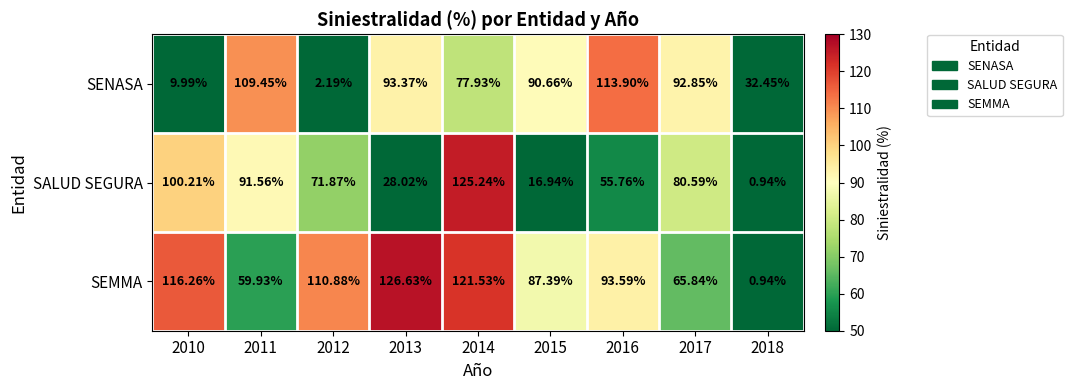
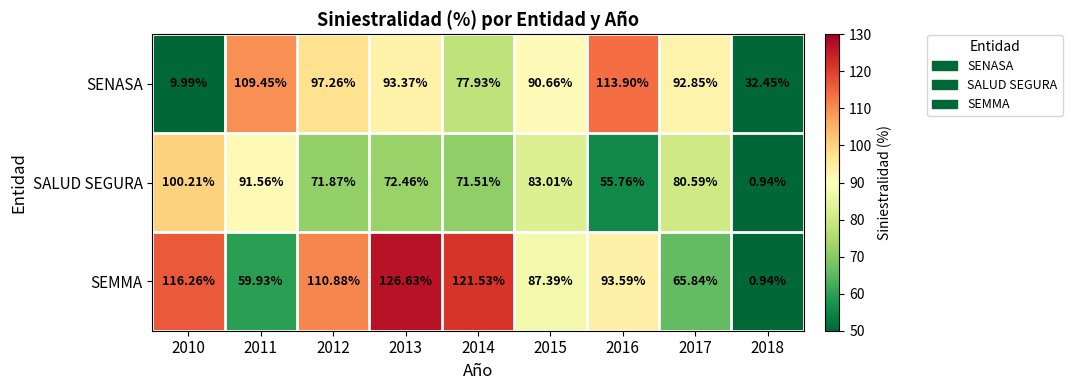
SENASA, 2012: 2.19% -> 97.26%
SALUD SEGURA, 2013: 28.02% -> 72.46%
SALUD SEGURA, 2014: 125.24% -> 71.51%
SALUD SEGURA, 2015: 16.94% -> 83.01%
